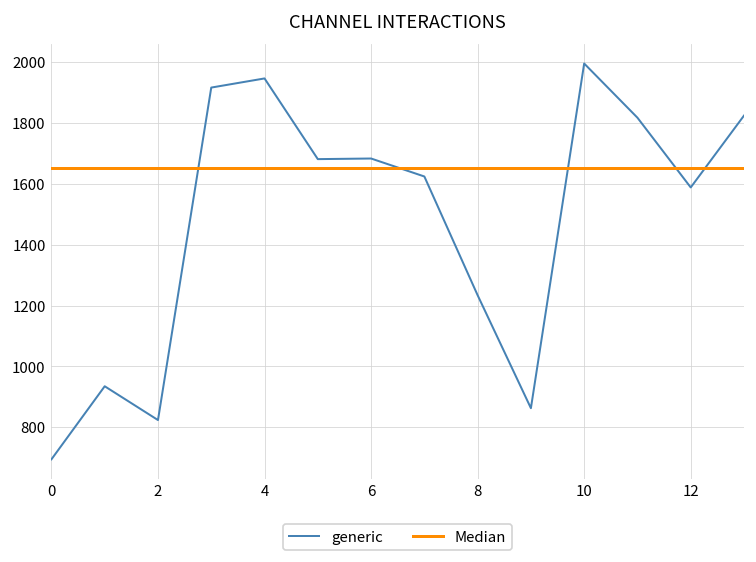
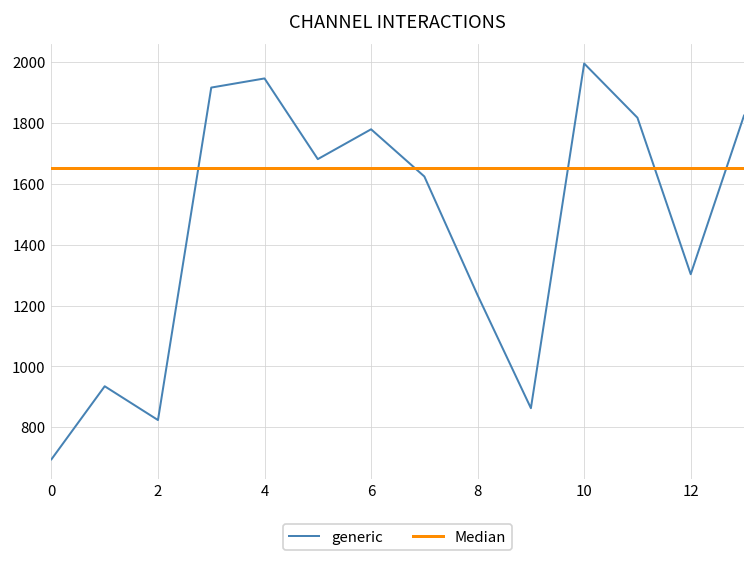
generic, 6: 1680 -> 1780
generic, 12: 1590 -> 1300
